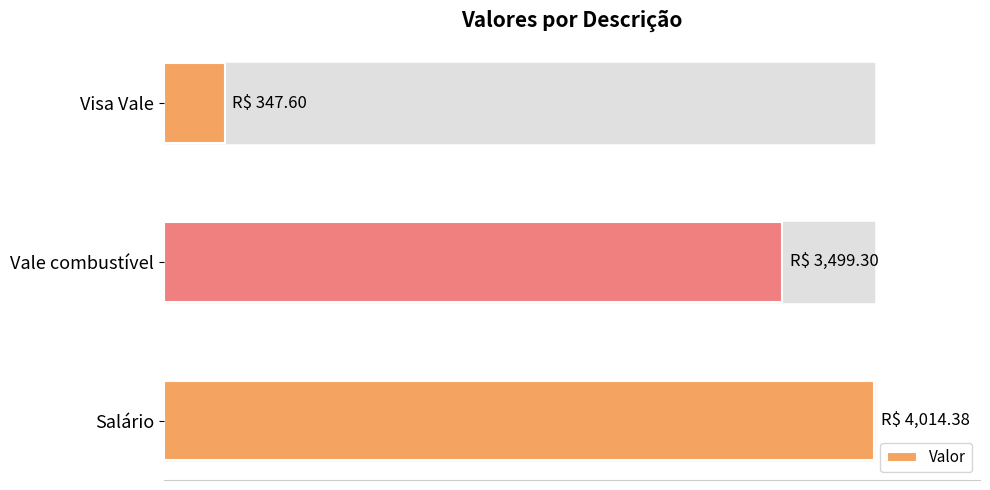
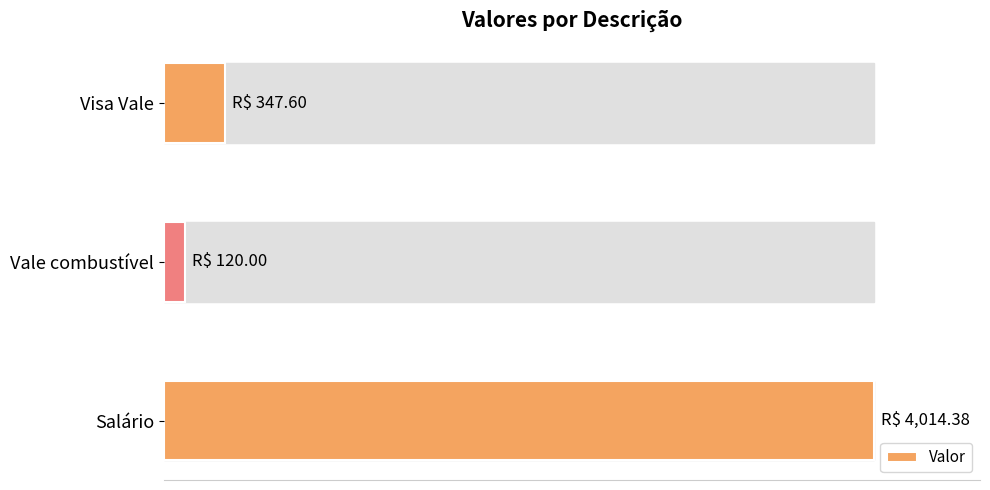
Vale combustível: 3,499.30 -> 120.00
